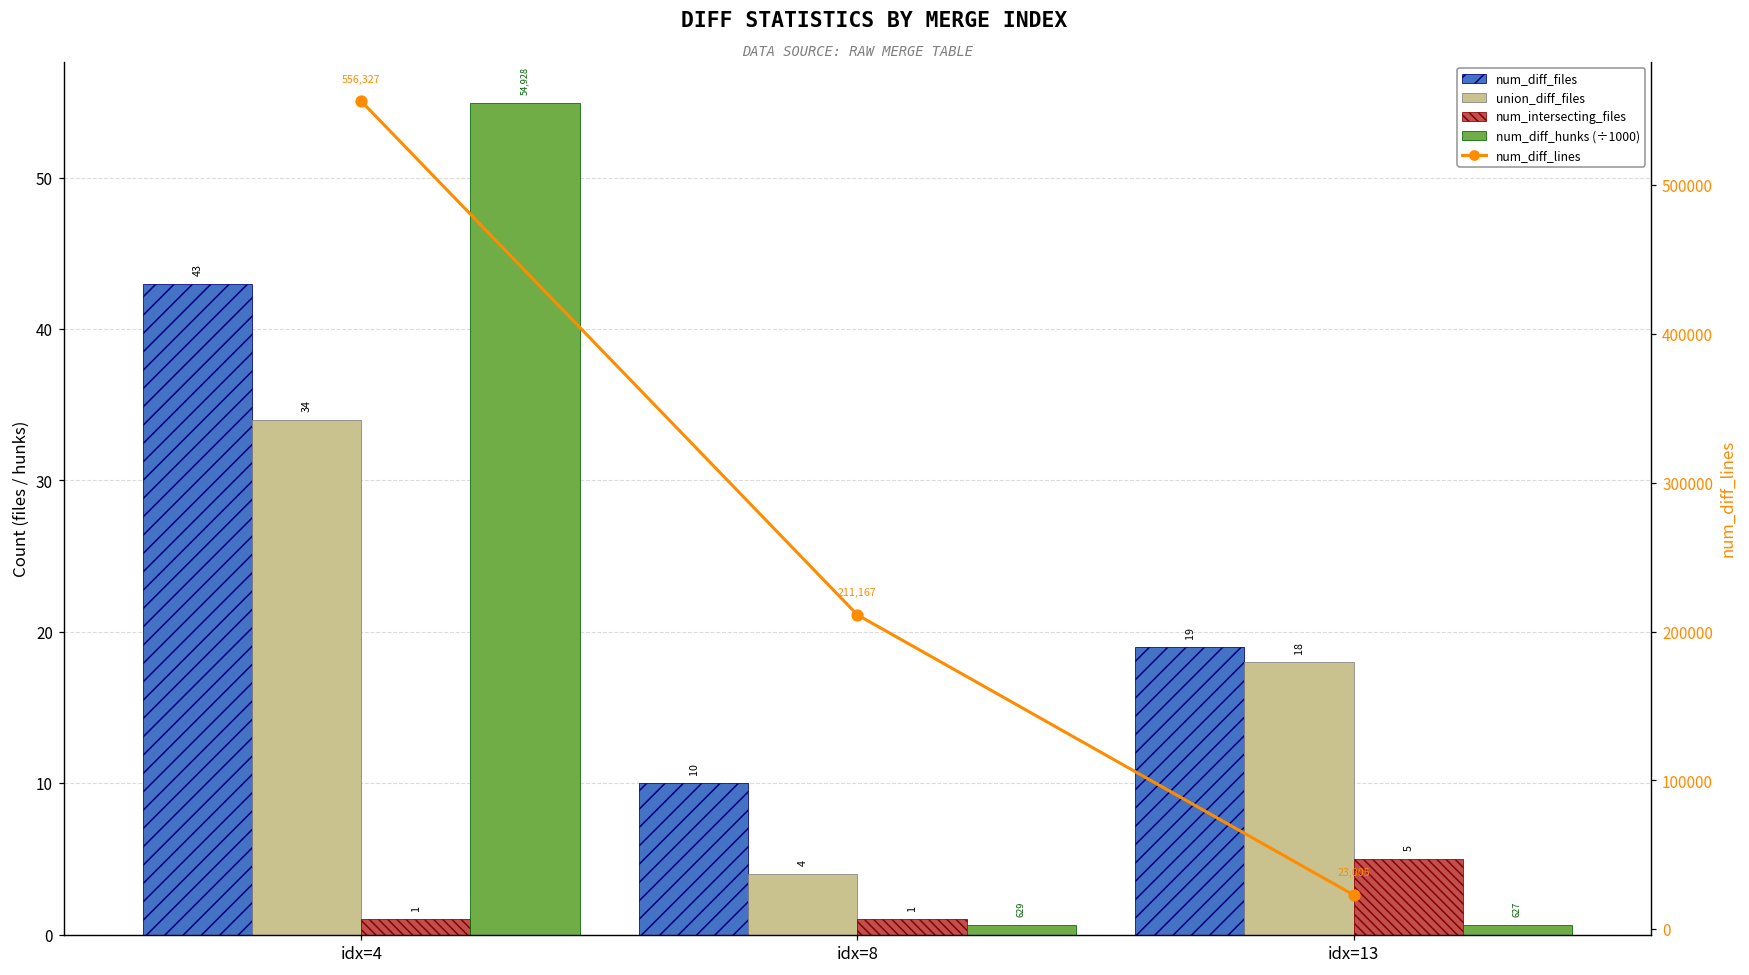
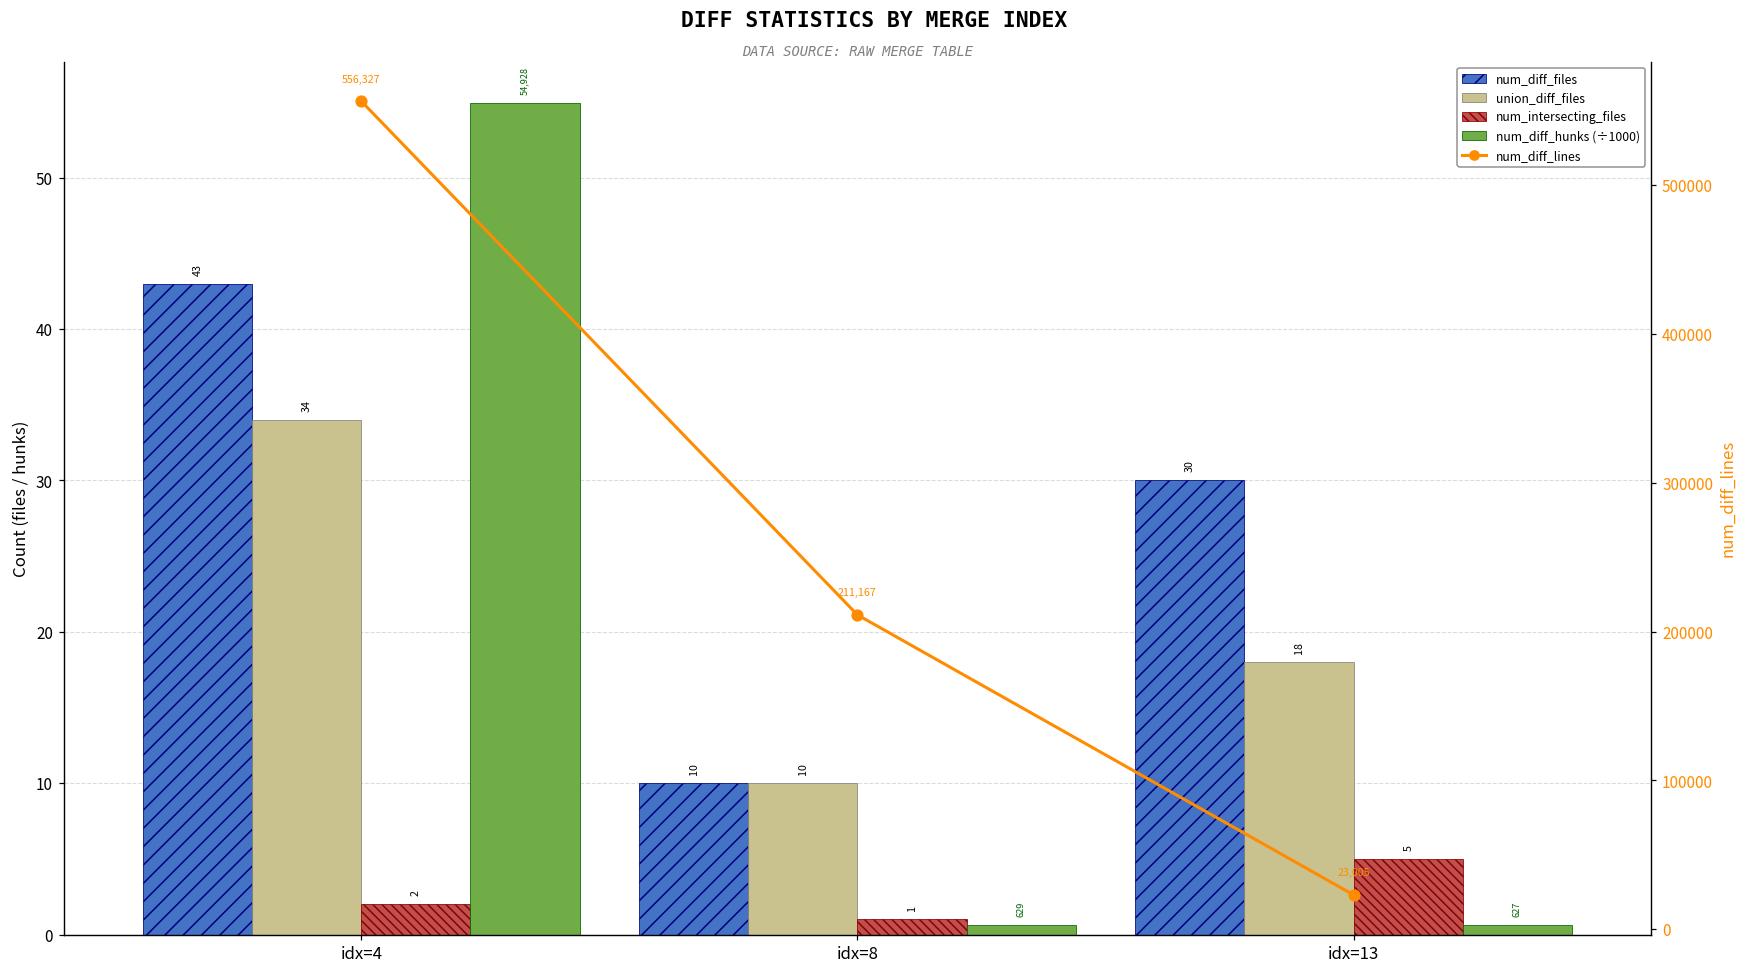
num_intersecting_files, idx=4: 1 -> 2
union_diff_files, idx=8: 4 -> 10
num_diff_files, idx=13: 19 -> 30
